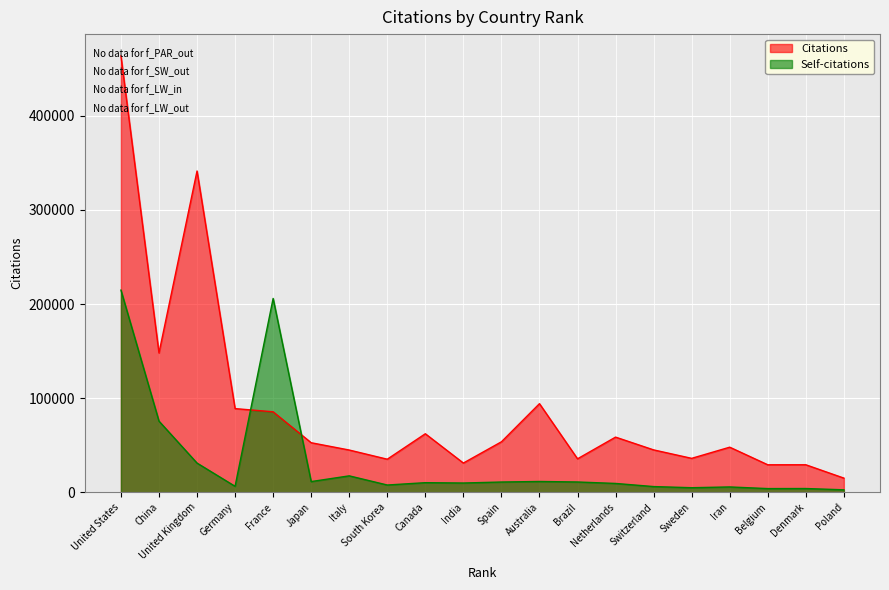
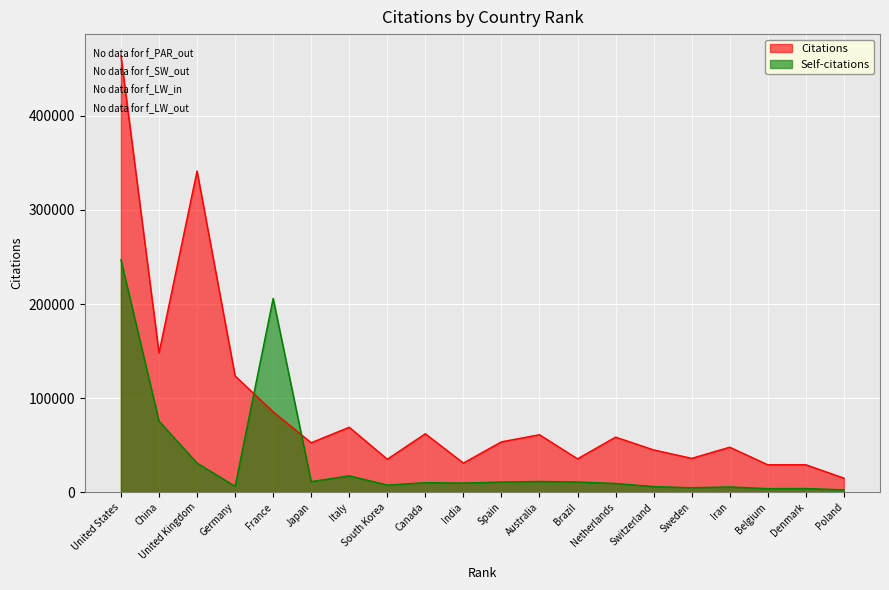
Self-citations, United States: 210000 -> 250000
Citations, Germany: 90000 -> 120000
Citations, Italy: 40000 -> 70000
Citations, Australia: 90000 -> 60000
